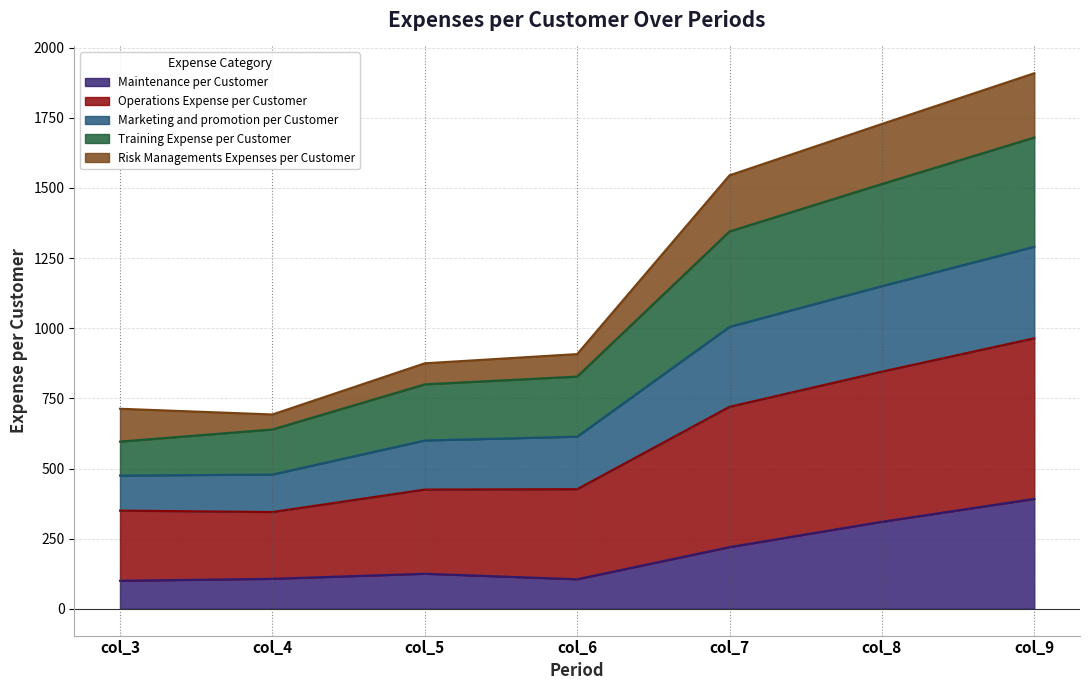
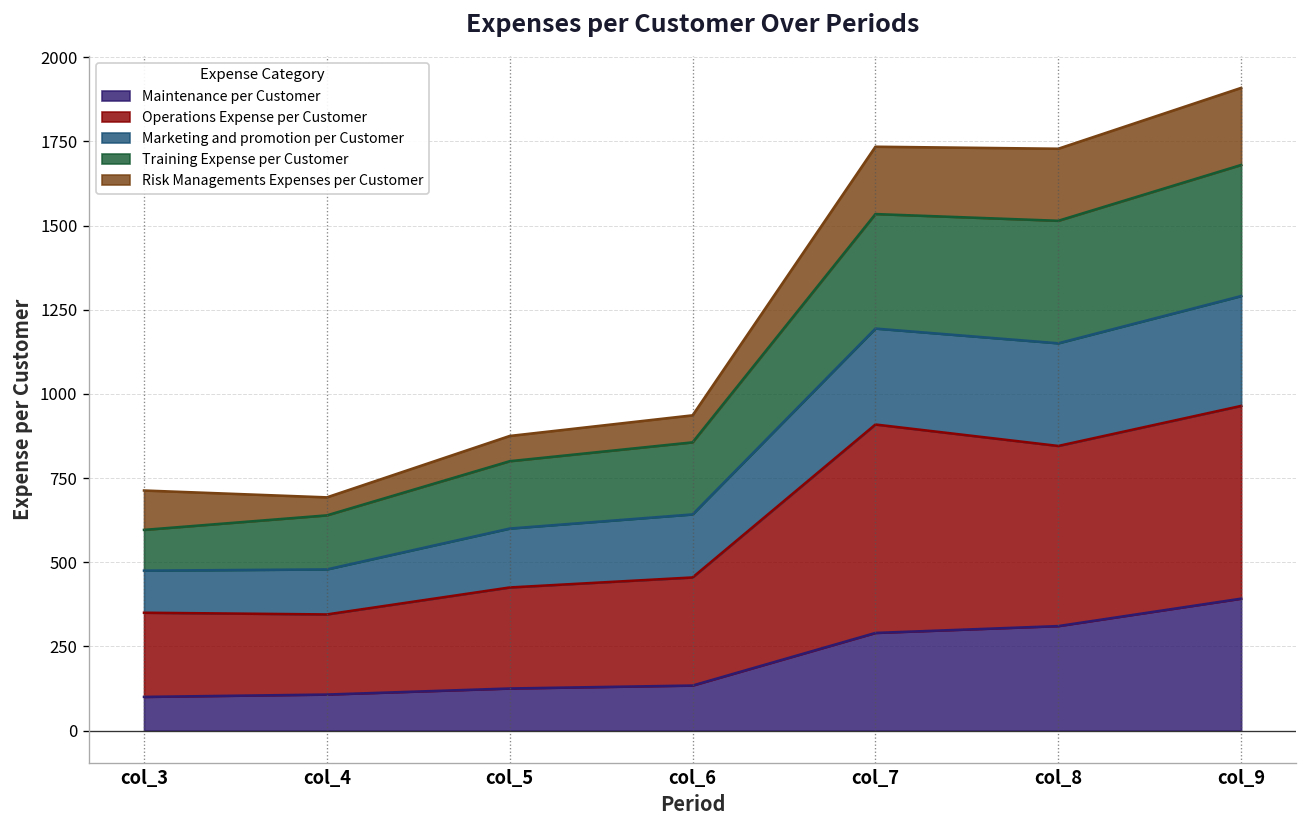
Maintenance per Customer, col_6: 110 -> 130
Maintenance per Customer, col_7: 220 -> 290
Operations Expense per Customer, col_7: 500 -> 620
